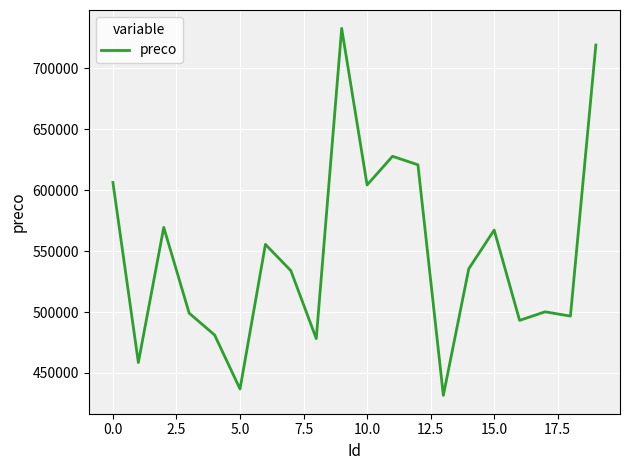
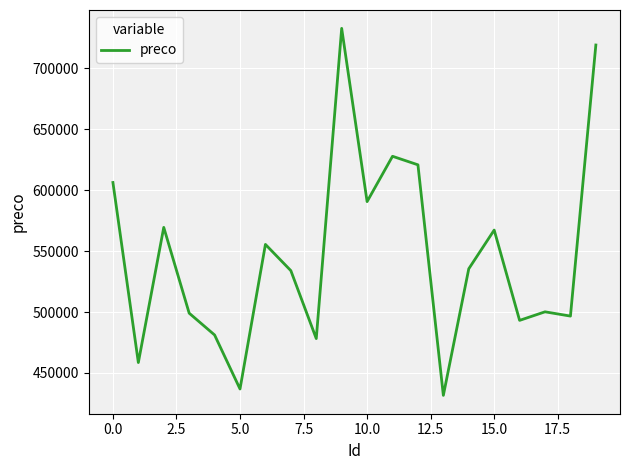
10.0: 604000 -> 591000
